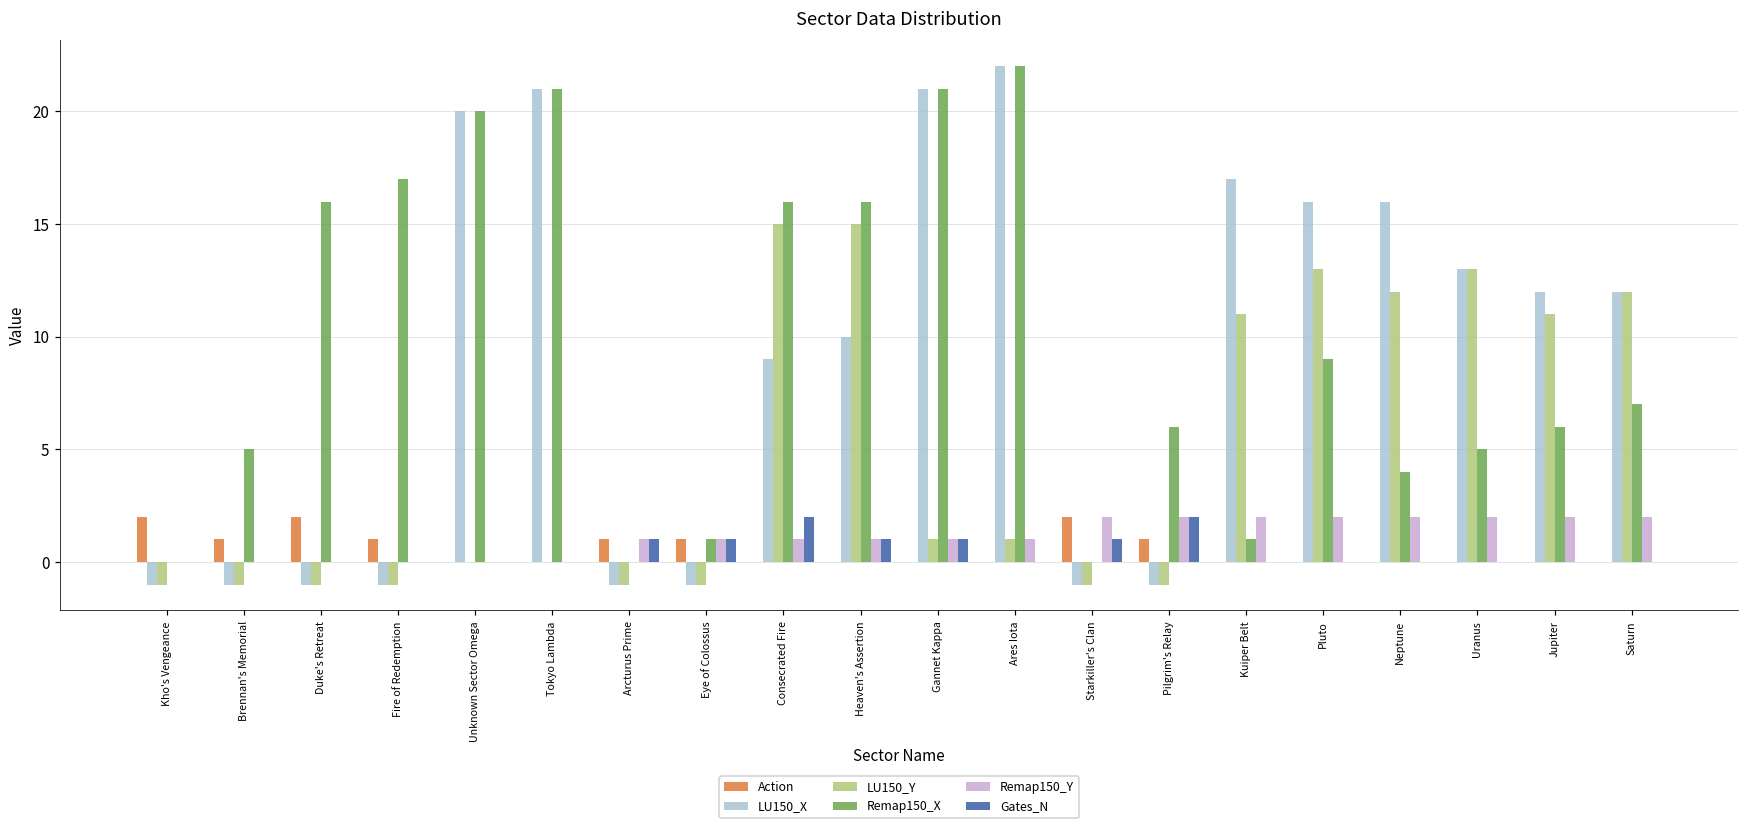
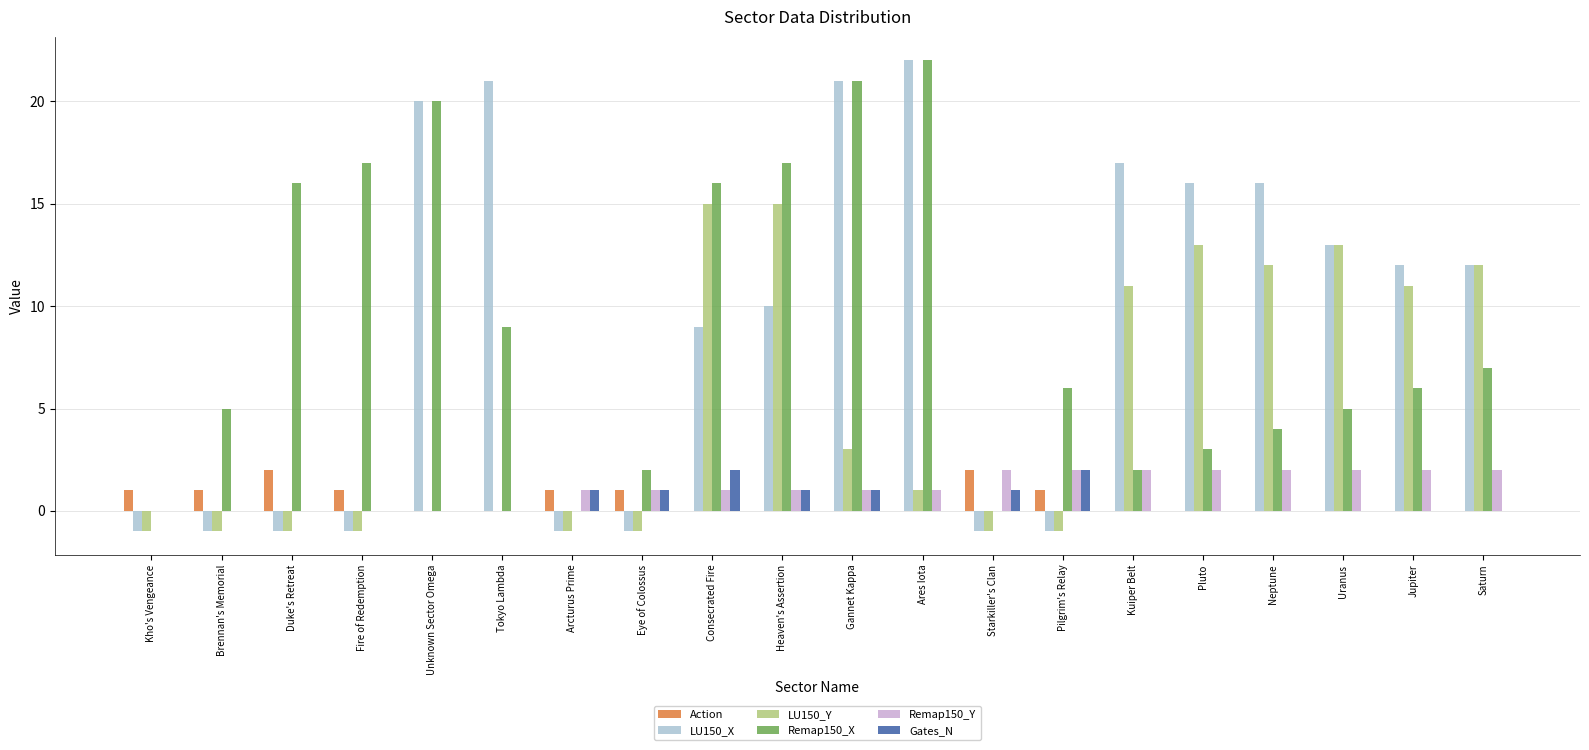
Action, Kho's Vengeance: 2 -> 1
Remap150_X, Tokyo Lambda: 21 -> 9
Remap150_X, Eye of Colossus: 1 -> 2
Remap150_X, Heaven's Assertion: 16 -> 17
LU150_Y, Gannet Kappa: 1 -> 3
Remap150_X, Kuiper Belt: 1 -> 2
Remap150_X, Pluto: 9 -> 3
